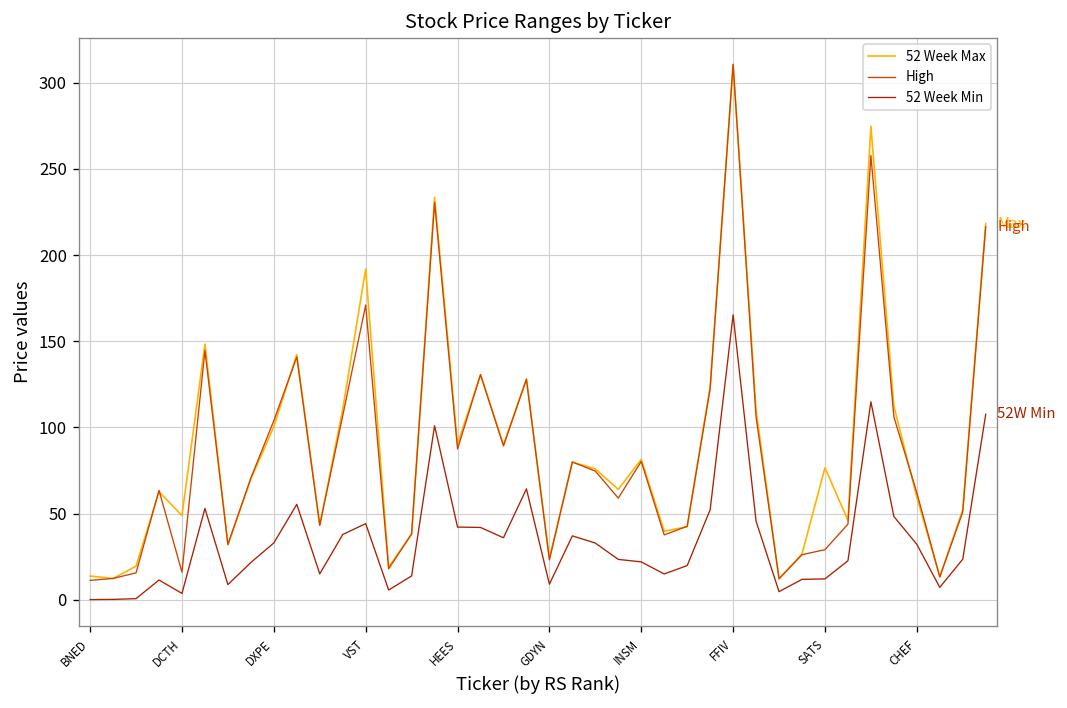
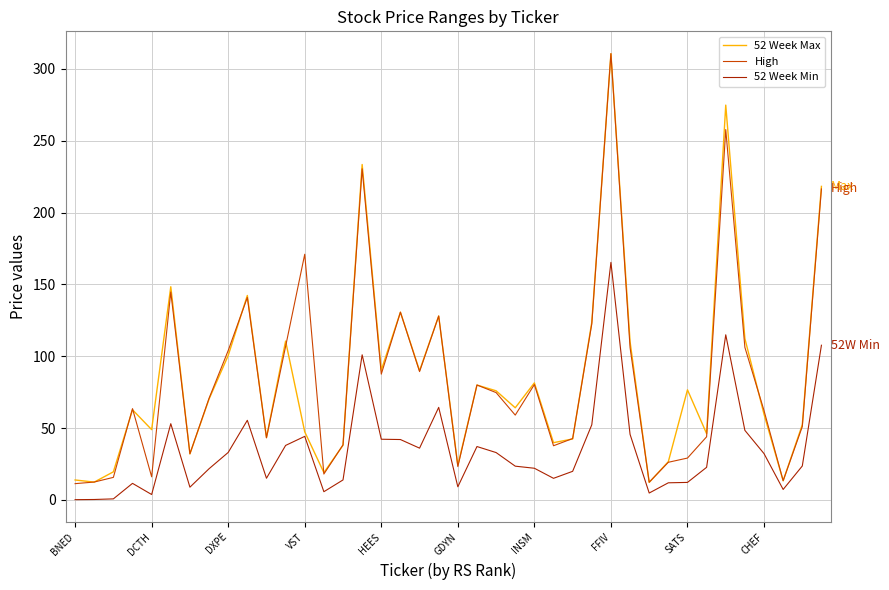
52 Week Max, VST: 192 -> 47
